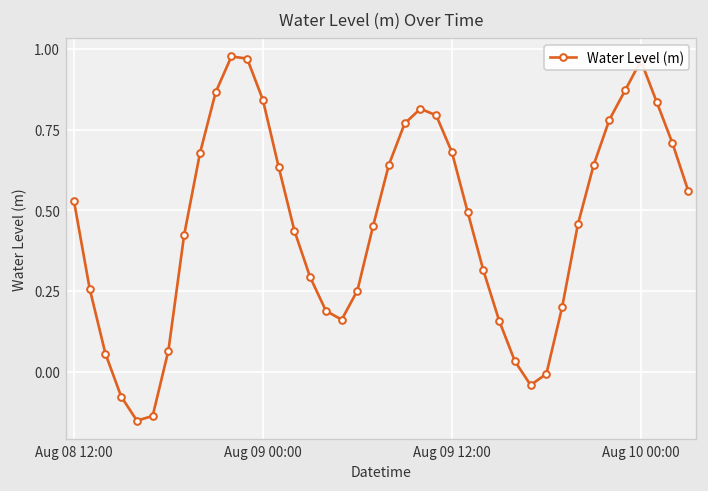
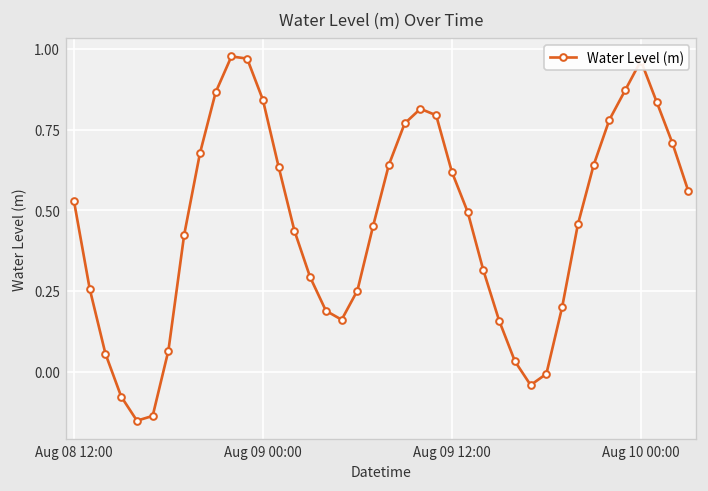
Aug 09 12:00: 0.68 -> 0.62
